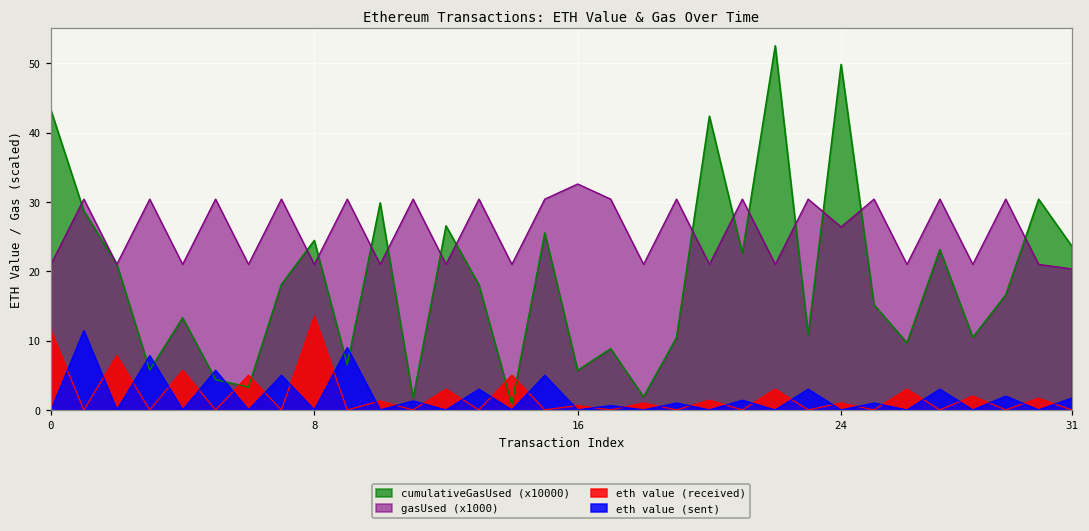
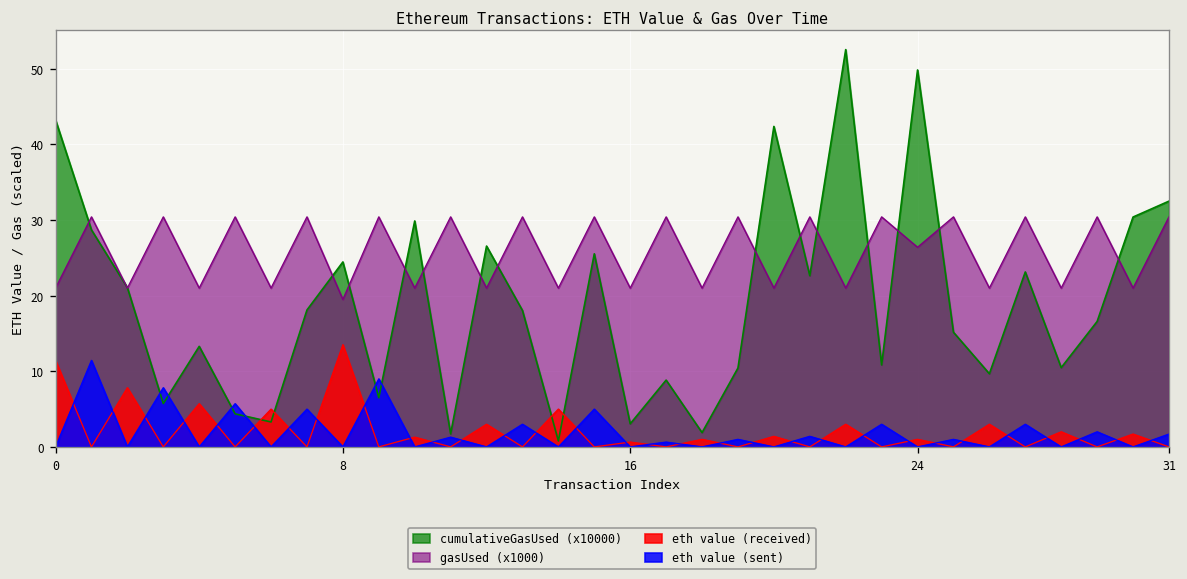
gasUsed (x1000), 8: 21 -> 20
cumulativeGasUsed (x10000), 16: 6 -> 3
gasUsed (x1000), 16: 33 -> 21
cumulativeGasUsed (x10000), 31: 24 -> 32
gasUsed (x1000), 31: 20 -> 30
